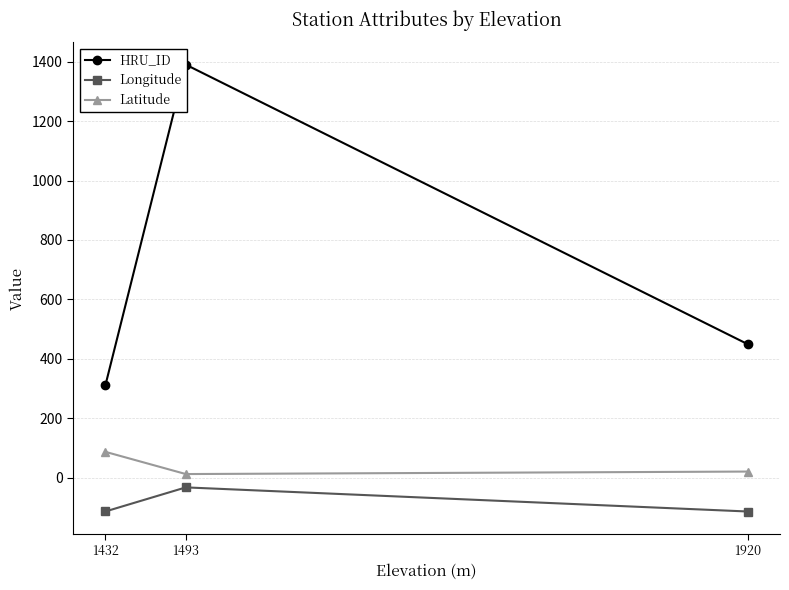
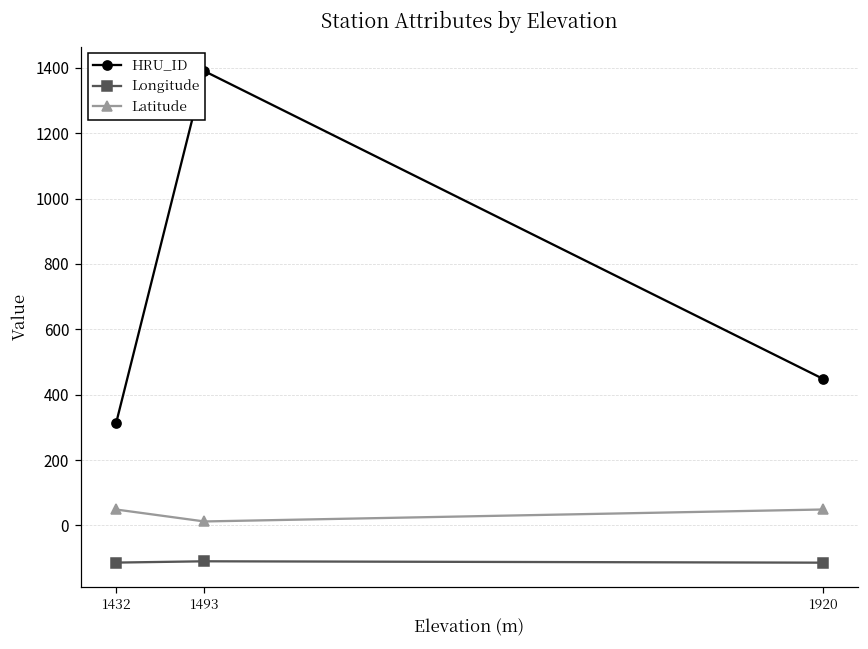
Latitude, 1432: 90 -> 50
Longitude, 1493: -30 -> -110
Latitude, 1920: 20 -> 50
